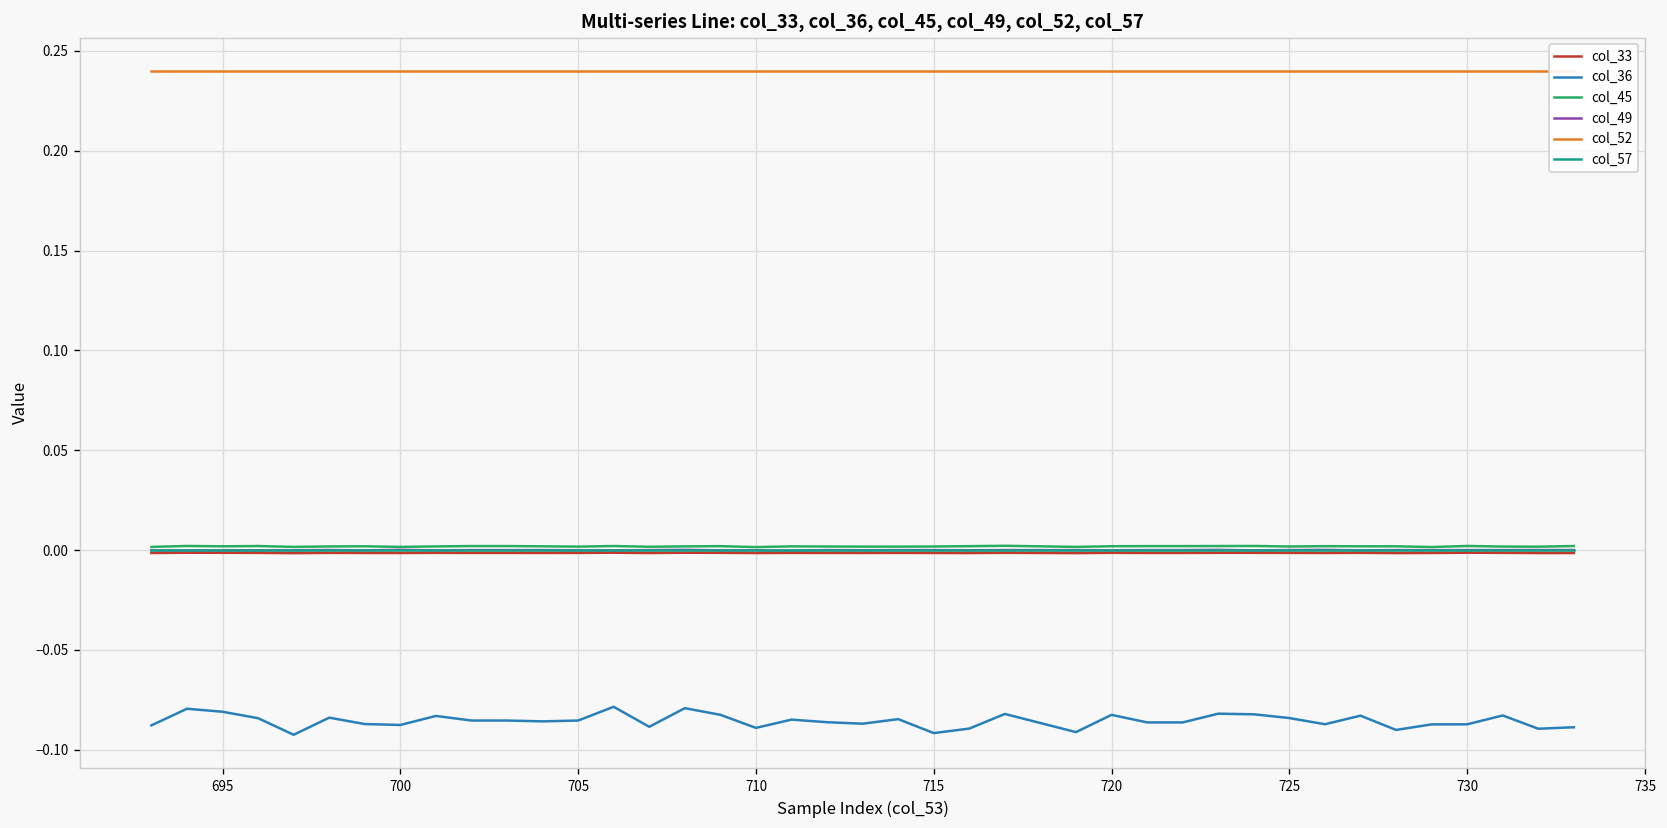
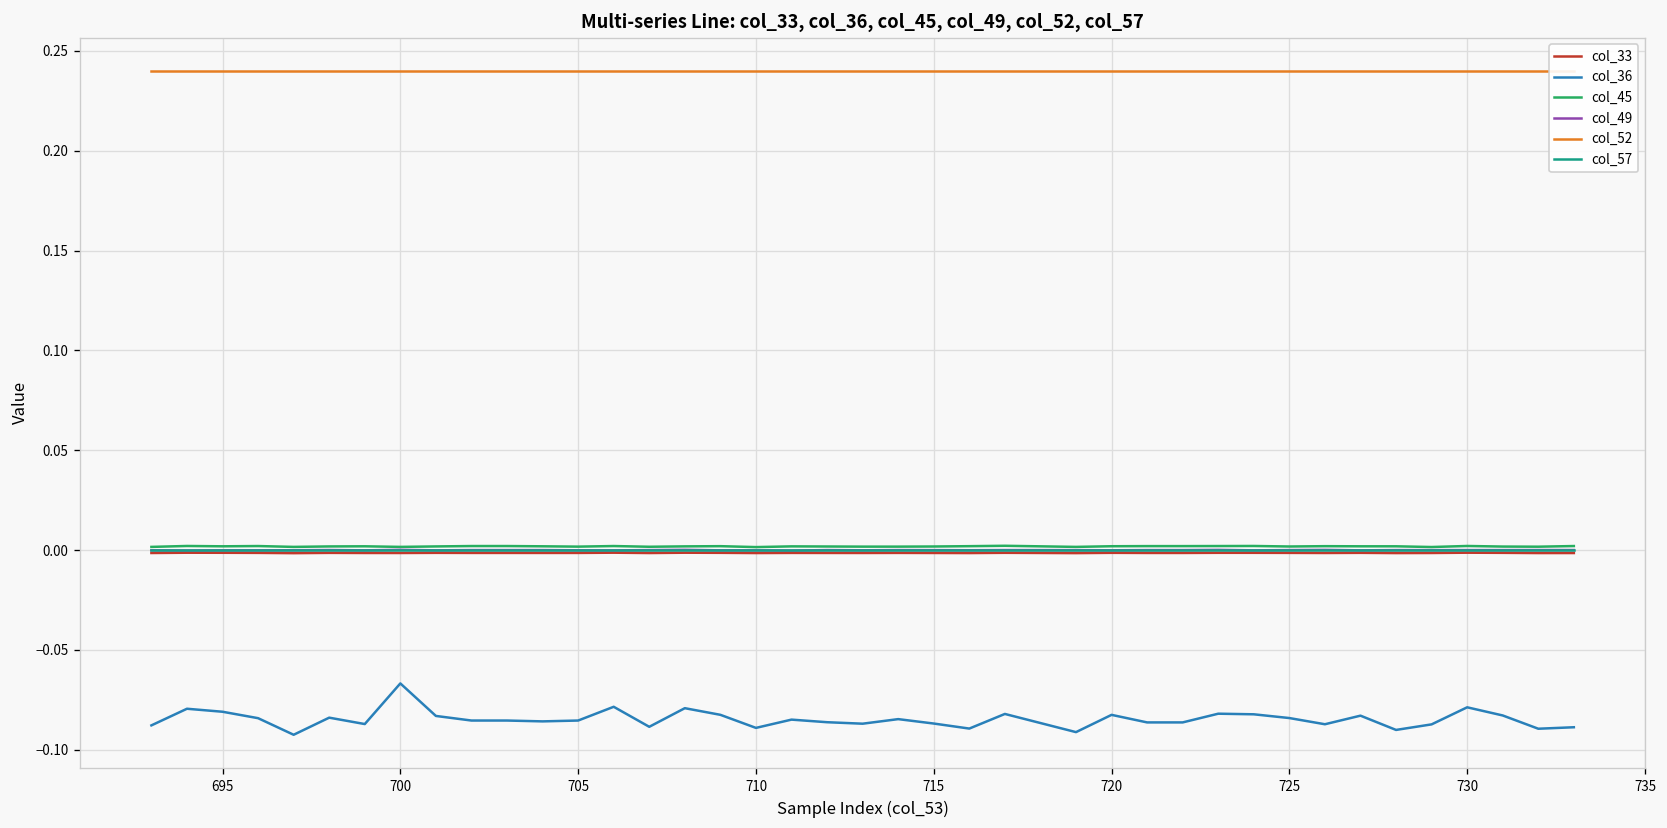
col_36, 700: -0.088 -> -0.067
col_36, 715: -0.092 -> -0.087
col_36, 730: -0.087 -> -0.079
